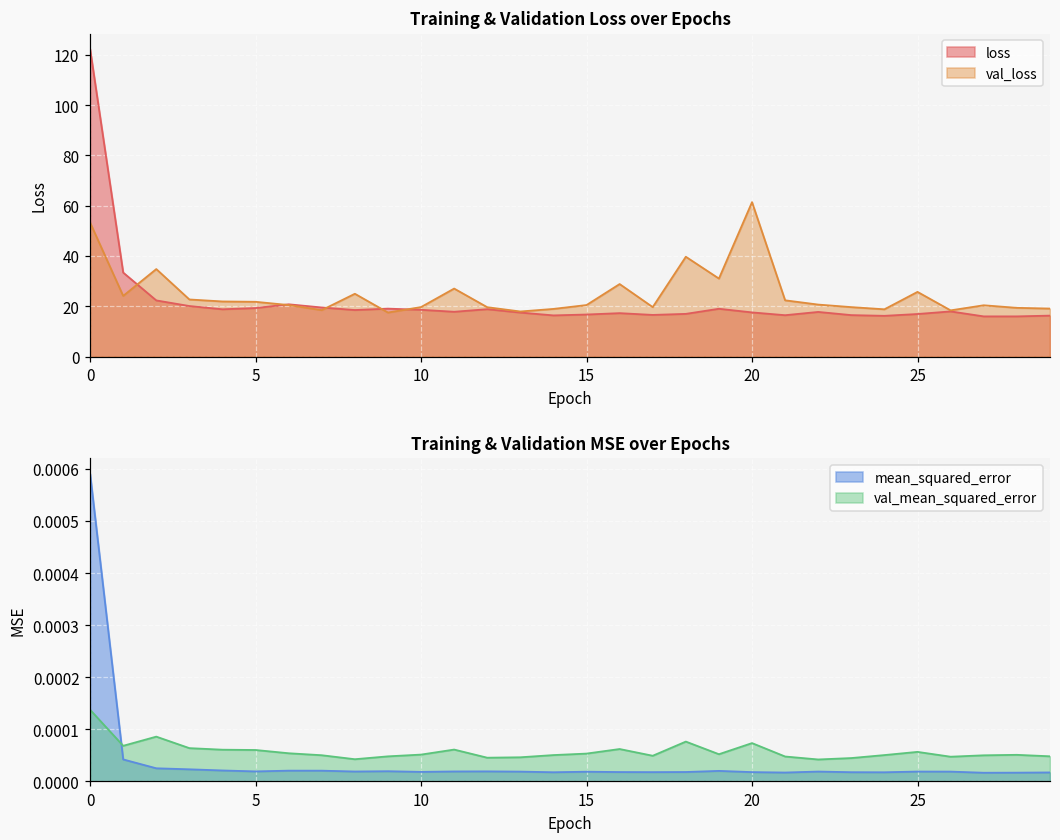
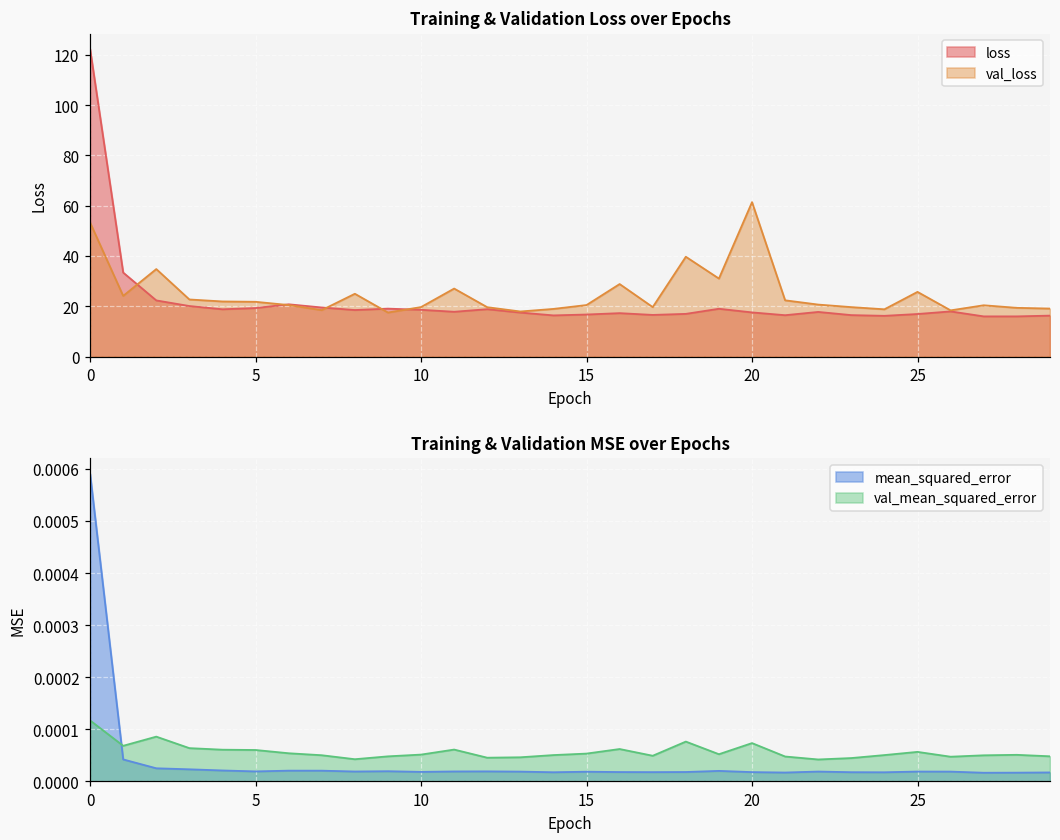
Training & Validation MSE over Epochs, val_mean_squared_error, 0: 0.00014 -> 0.00012
